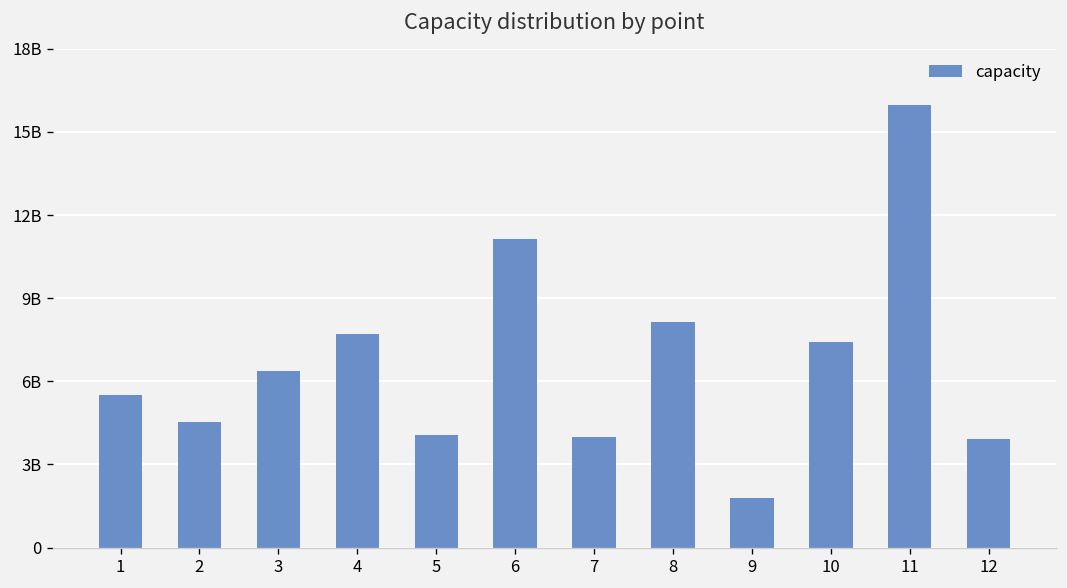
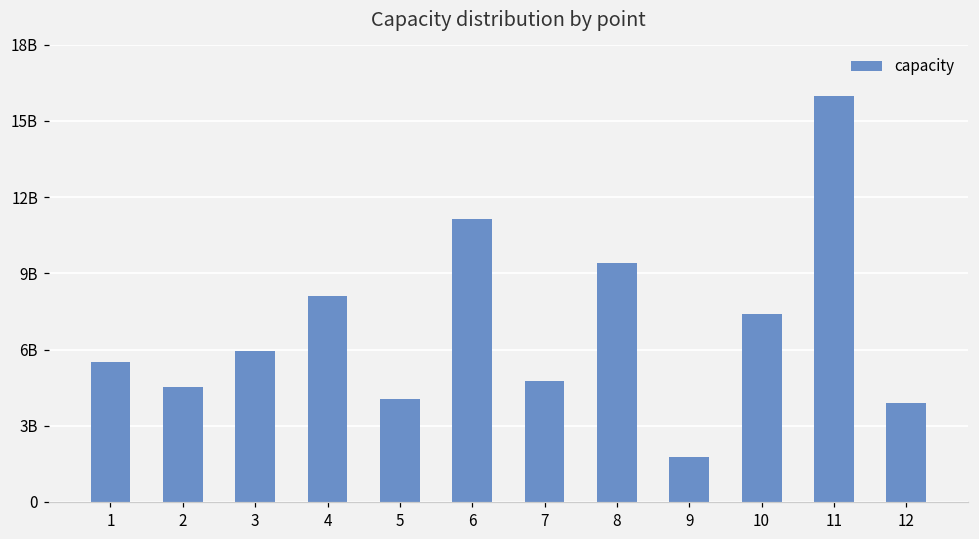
3: 6400000000 -> 5900000000
4: 7700000000 -> 8100000000
7: 4000000000 -> 4800000000
8: 8100000000 -> 9400000000
